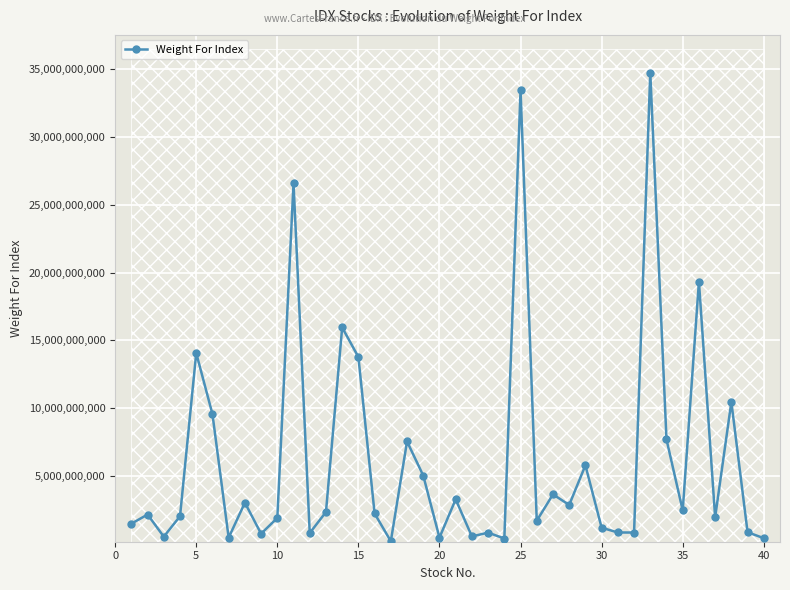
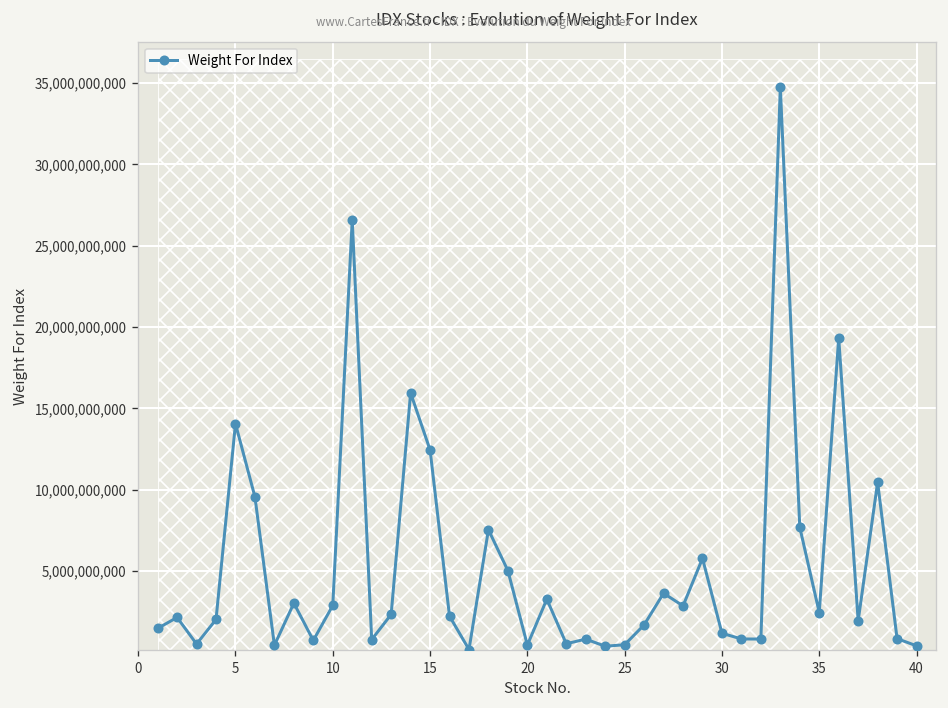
Weight For Index, 10: 1,900,000,000 -> 2,900,000,000
Weight For Index, 15: 13,800,000,000 -> 12,400,000,000
Weight For Index, 25: 33,500,000,000 -> 500,000,000
